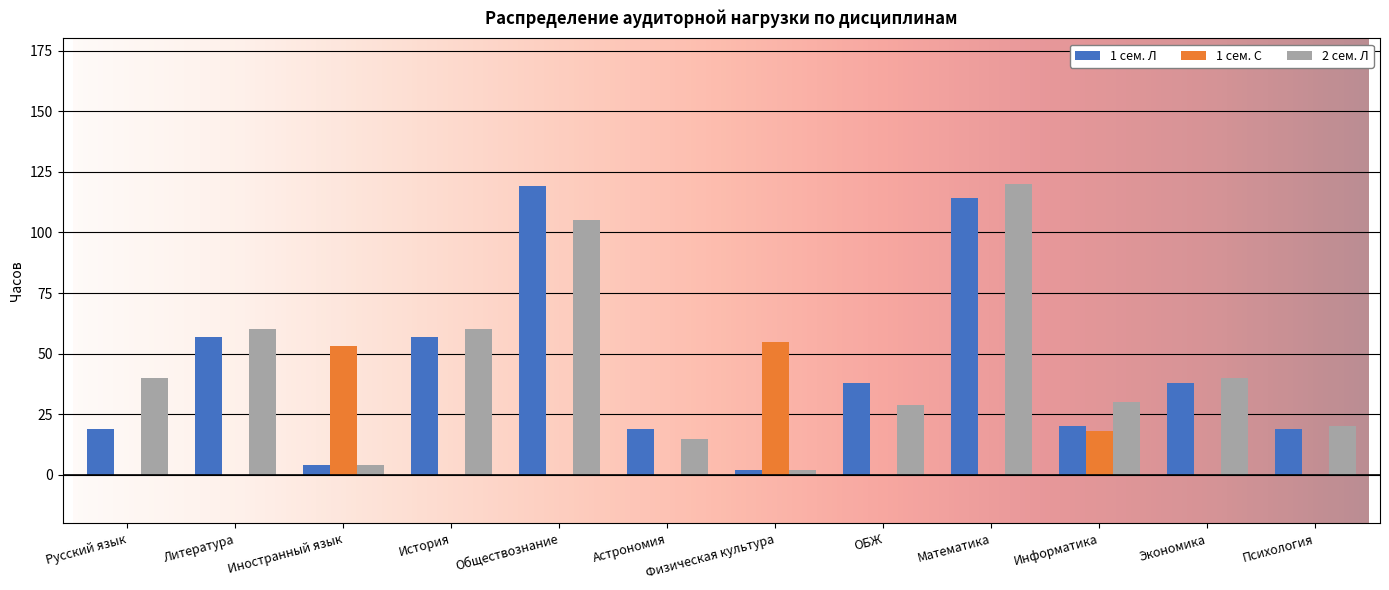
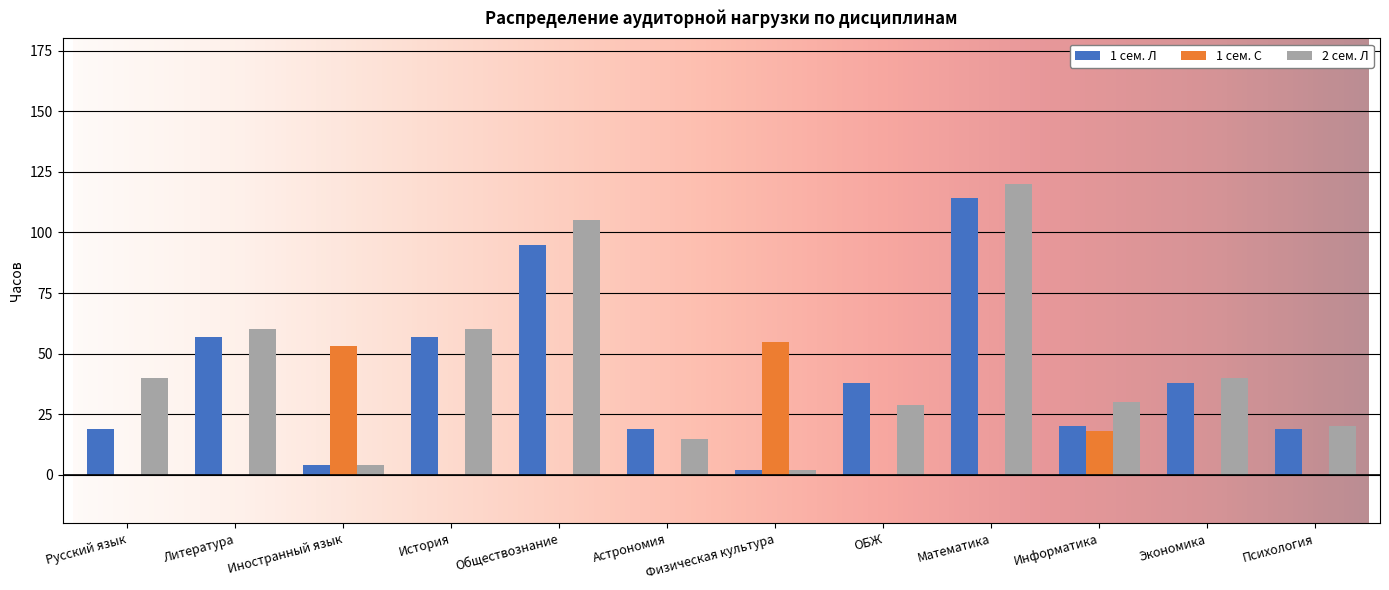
1 сем. Л, Обществознание: 119 -> 95
